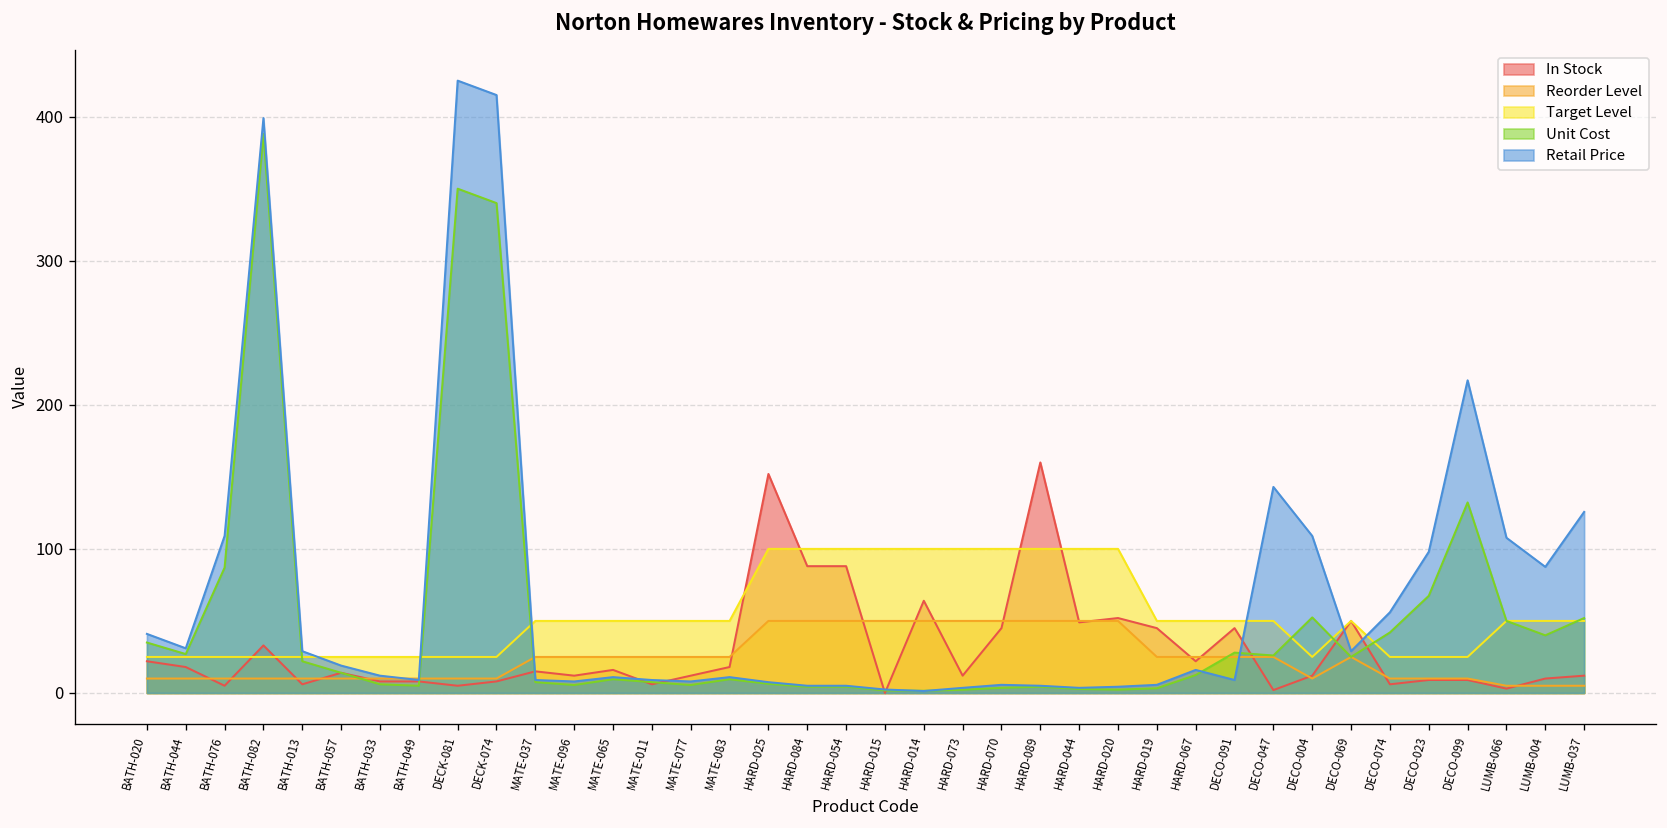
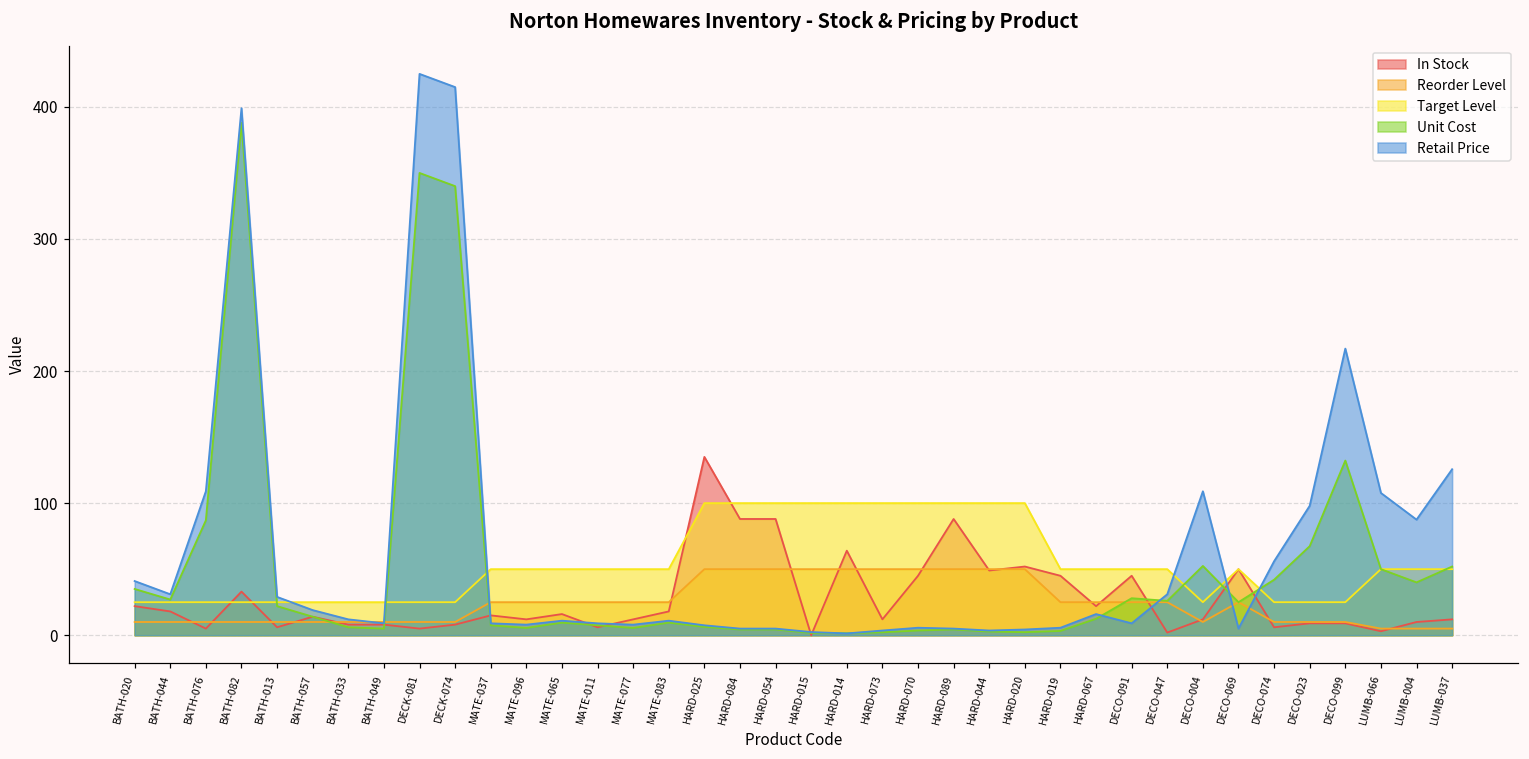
In Stock, HARD-025: 152 -> 135
In Stock, HARD-089: 160 -> 88
Retail Price, DECO-047: 143 -> 31
Retail Price, DECO-069: 29 -> 5
